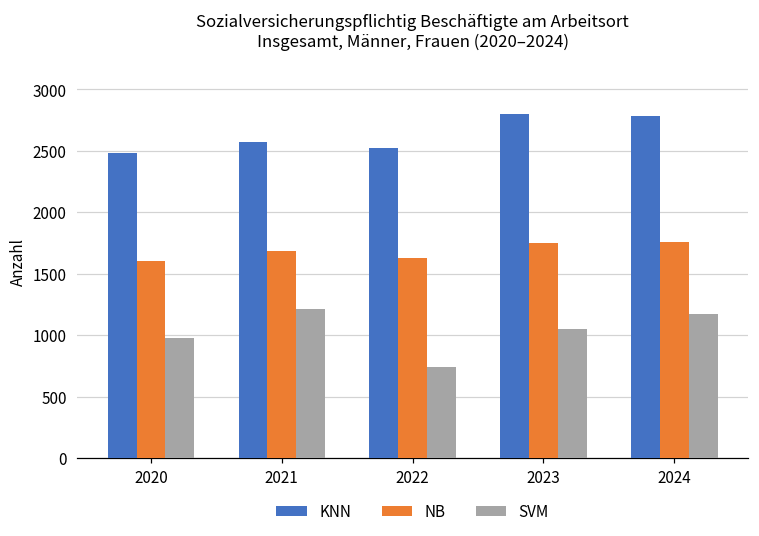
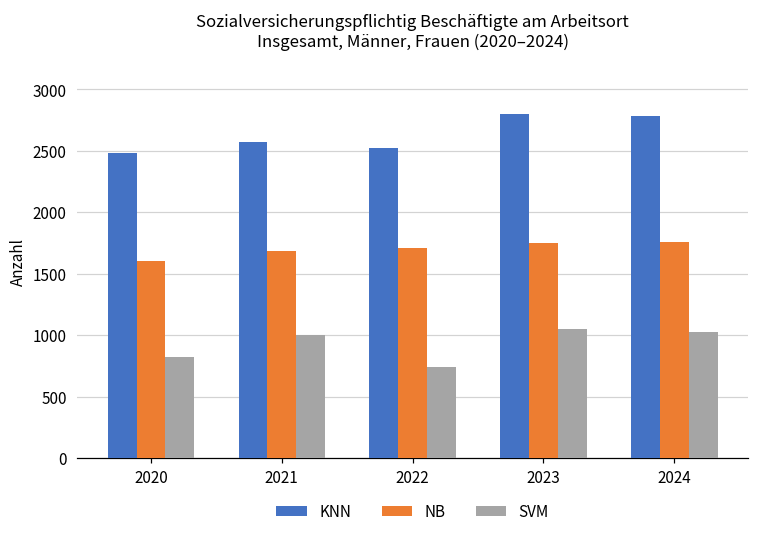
SVM, 2020: 980 -> 830
SVM, 2021: 1220 -> 1010
NB, 2022: 1630 -> 1710
SVM, 2024: 1180 -> 1030
